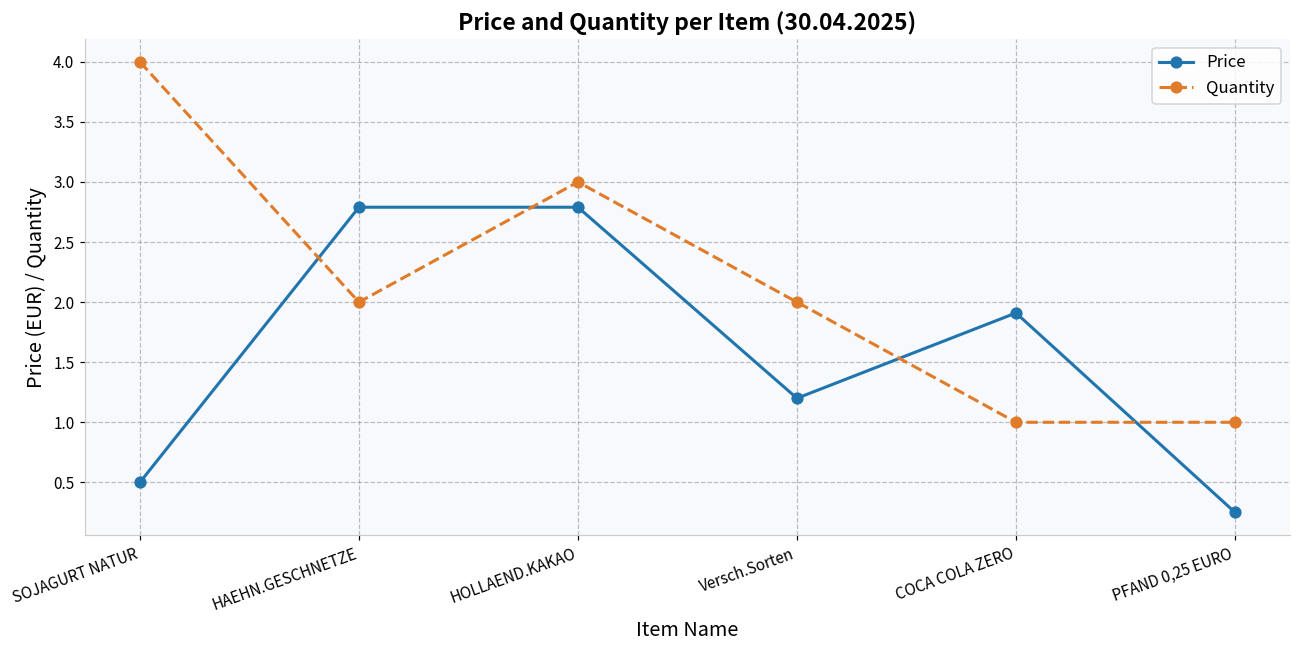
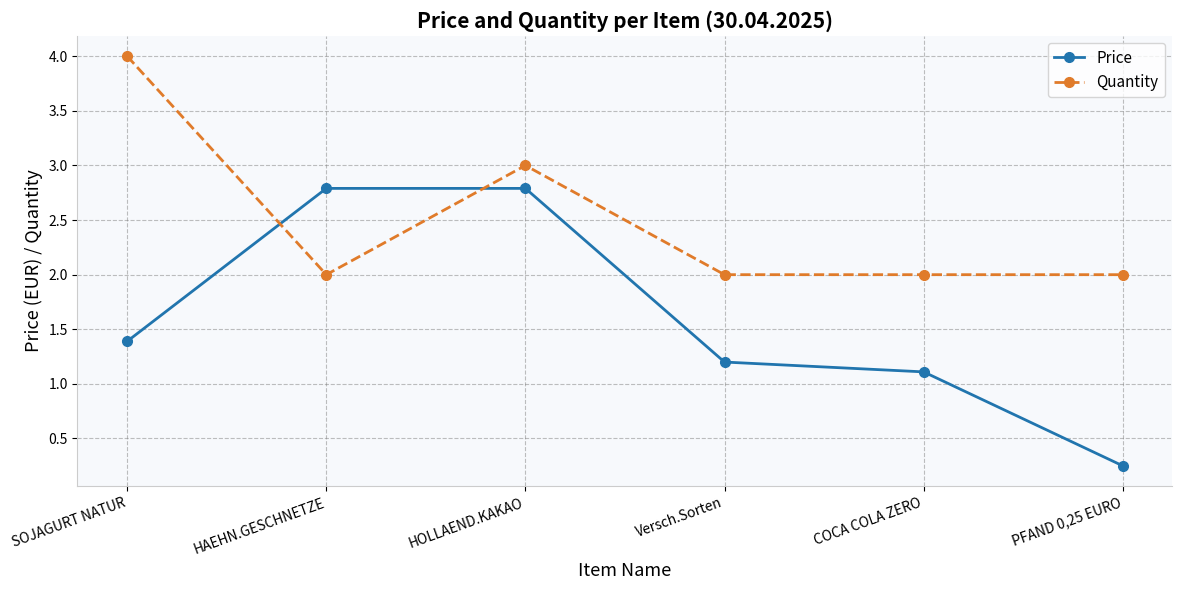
Price, SOJAGURT NATUR: 0.50 -> 1.39
Price, COCA COLA ZERO: 1.91 -> 1.11
Quantity, COCA COLA ZERO: 1 -> 2
Quantity, PFAND 0,25 EURO: 1 -> 2
